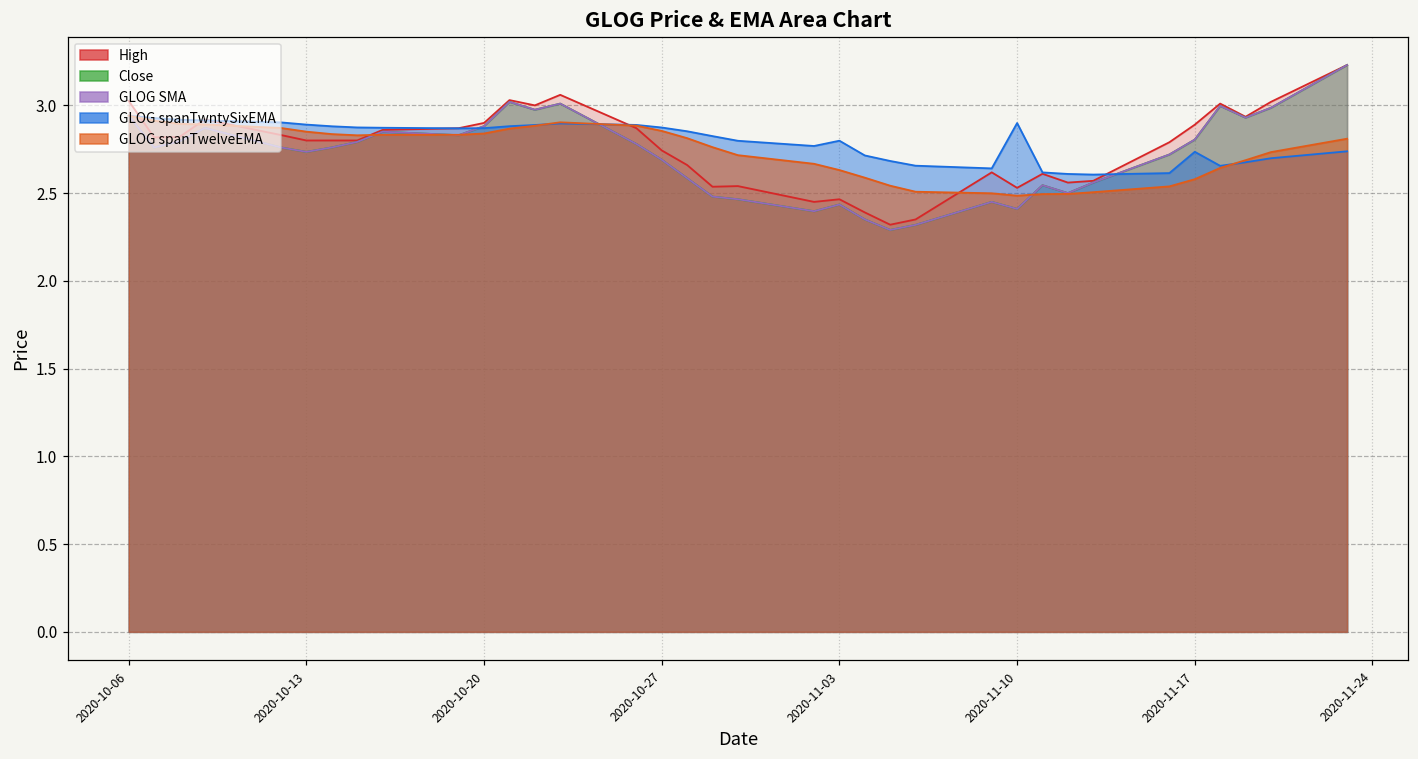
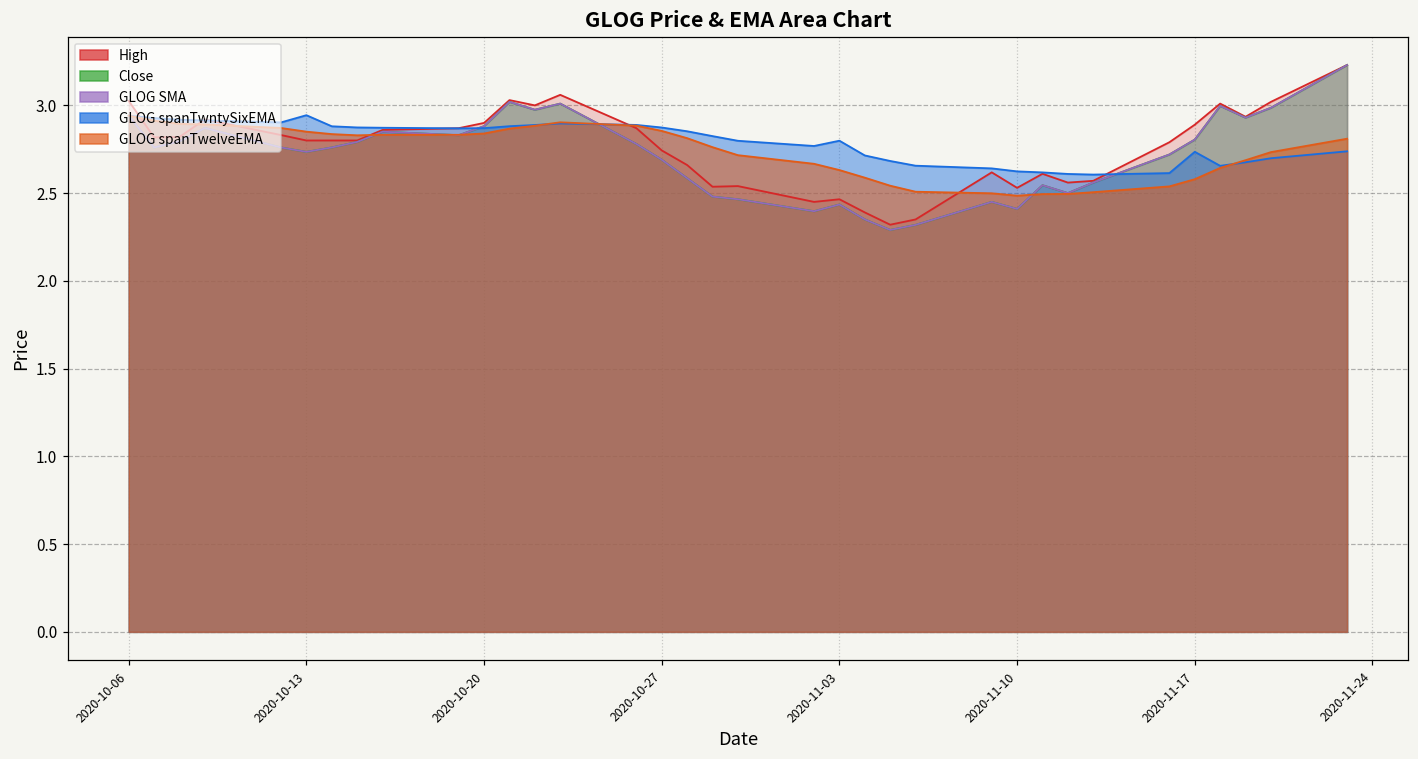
GLOG spanTwntySixEMA, 2020-10-13: 2.89 -> 2.94
GLOG spanTwntySixEMA, 2020-11-10: 2.90 -> 2.62
